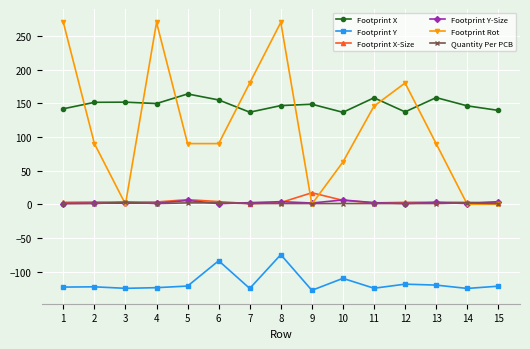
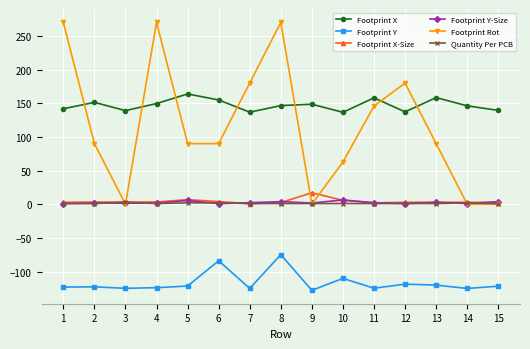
Footprint X, 3: 150 -> 140
